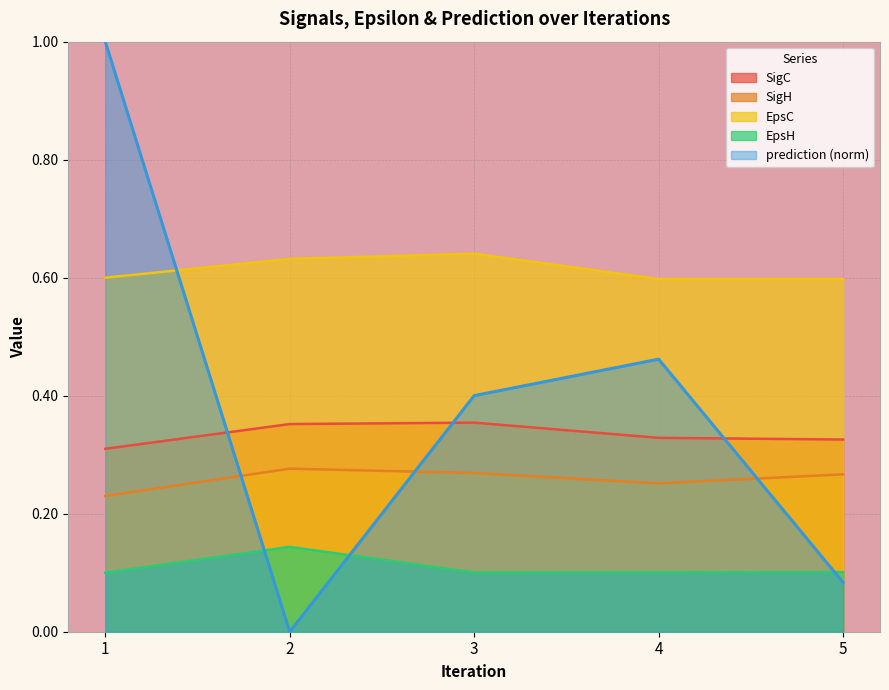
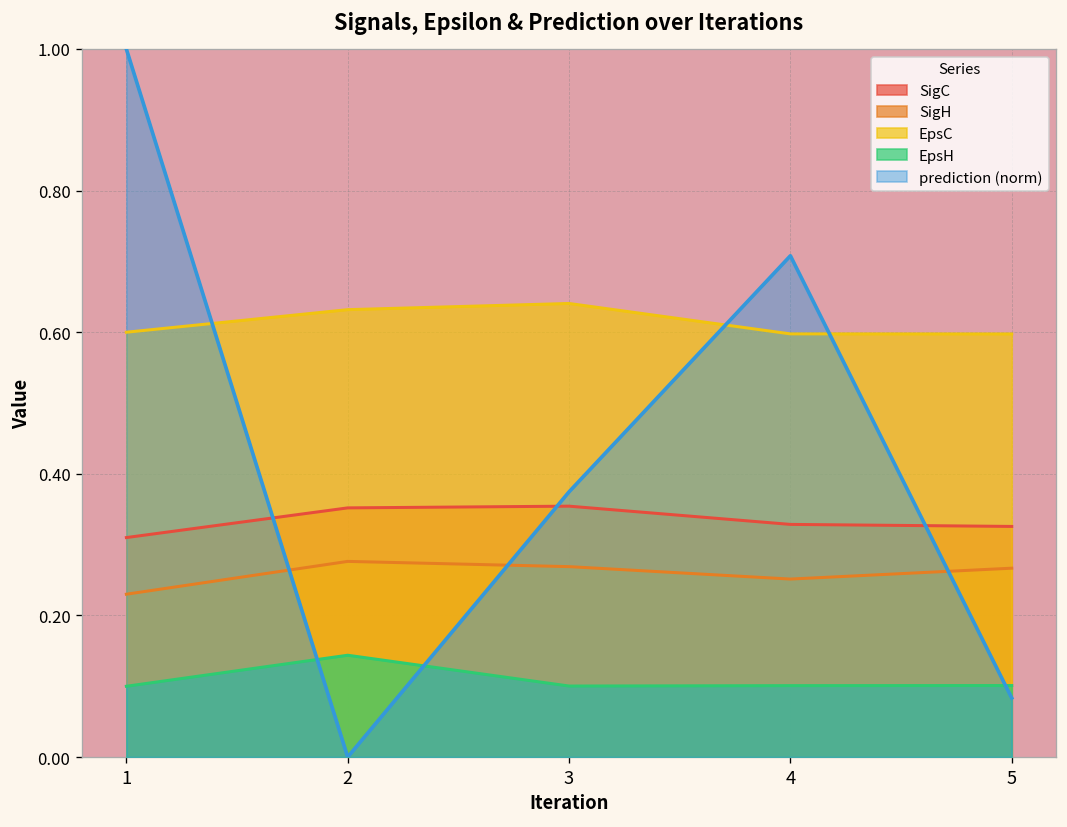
prediction (norm), 3: 0.40 -> 0.37
prediction (norm), 4: 0.46 -> 0.71
